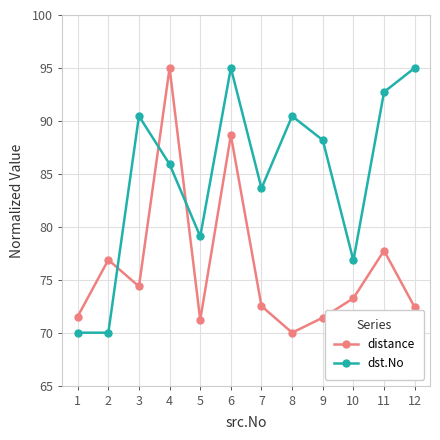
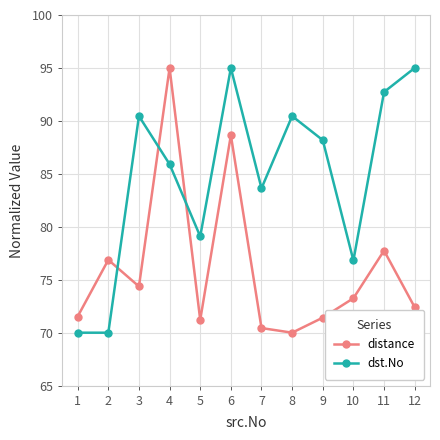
distance, 7: 72.5 -> 70.4
